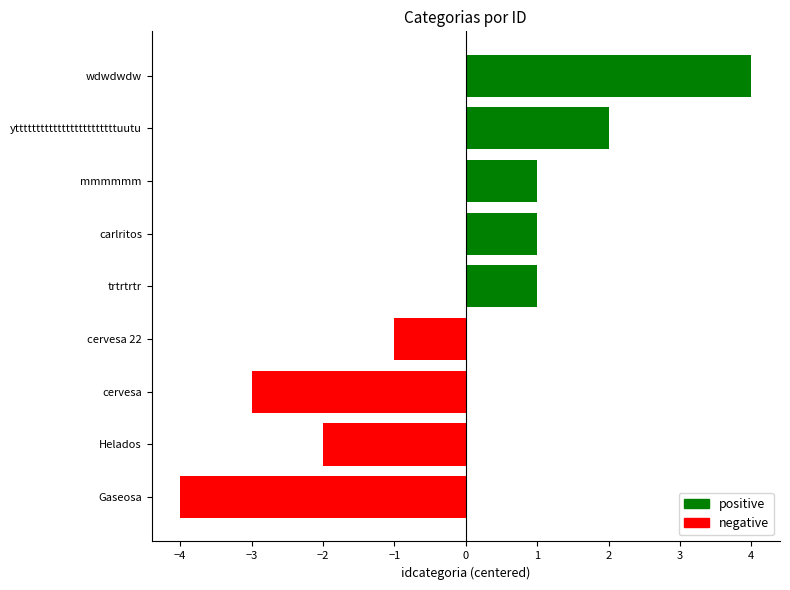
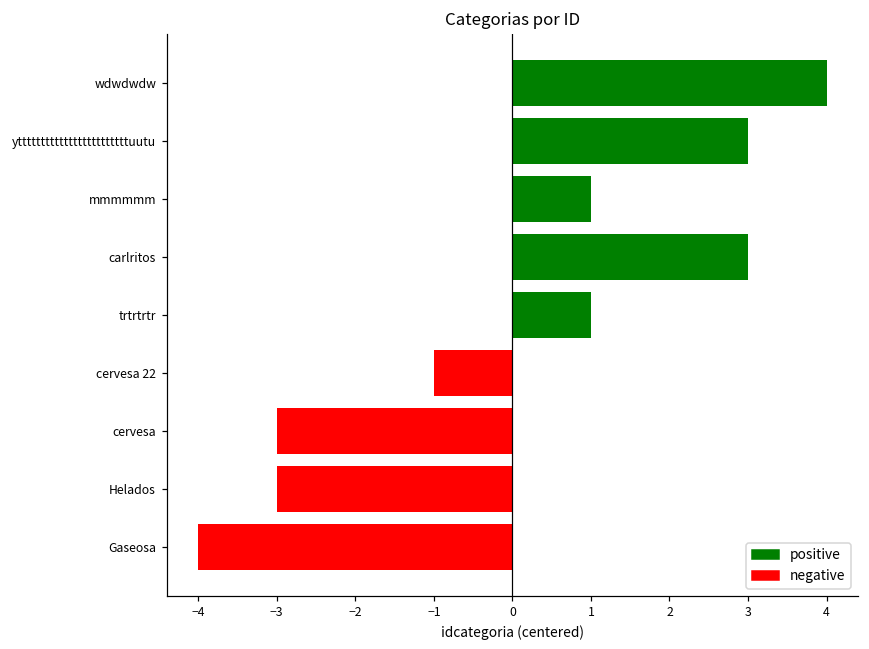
yttttttttttttttttttttttttuutu: 2.0 -> 3.0
carlritos: 1.0 -> 3.0
Helados: -2.0 -> -3.0
